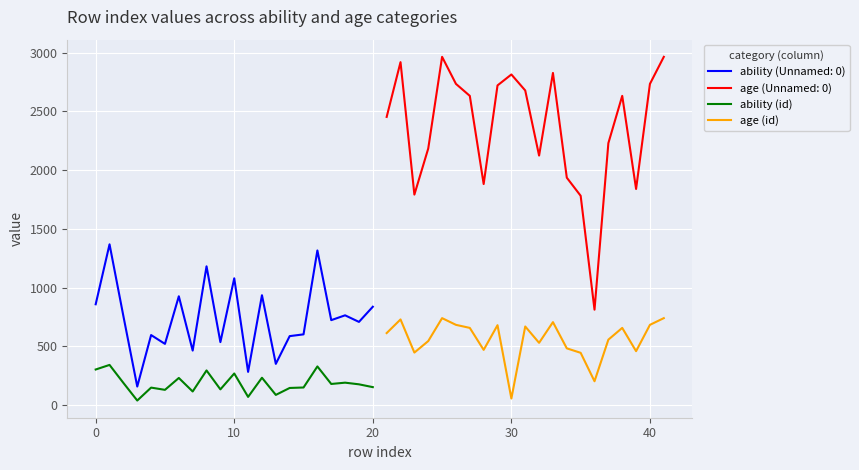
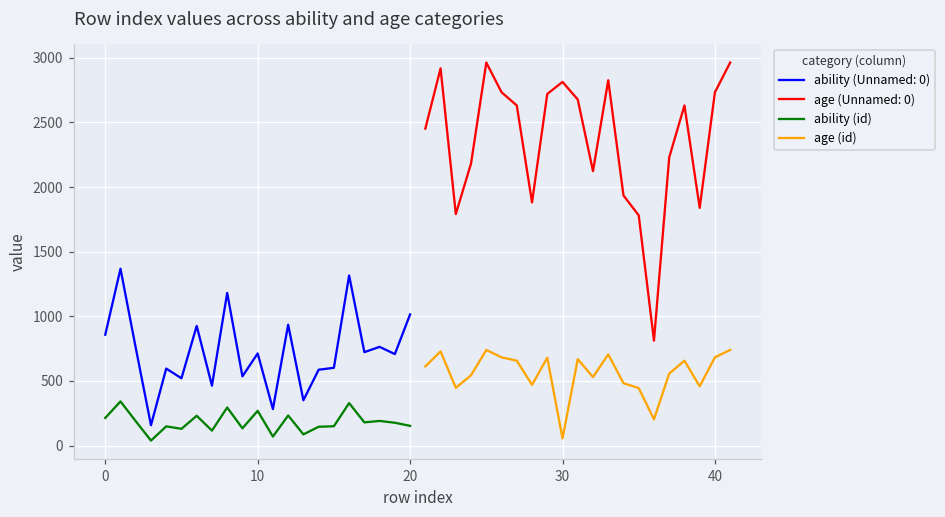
ability (id), 0: 300 -> 210
ability (Unnamed: 0), 10: 1080 -> 710
ability (Unnamed: 0), 20: 840 -> 1020
